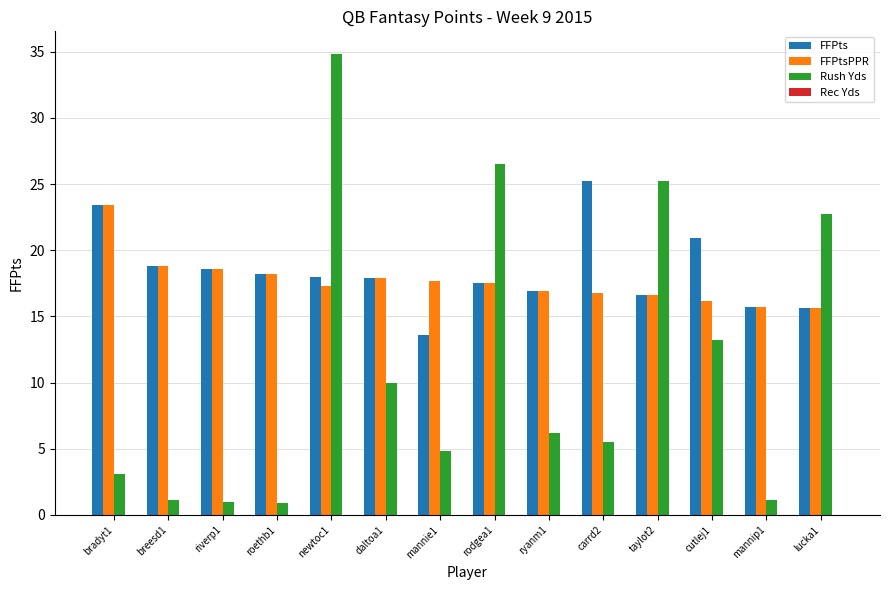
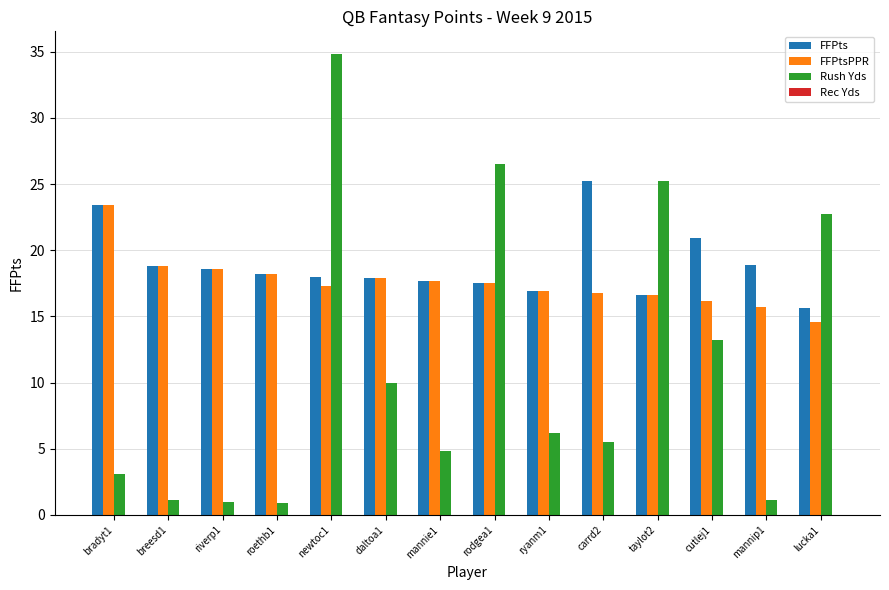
FFPts, mannie1: 13.6 -> 17.7
FFPts, mannip1: 15.7 -> 18.9
FFPtsPPR, lucka1: 15.6 -> 14.6
